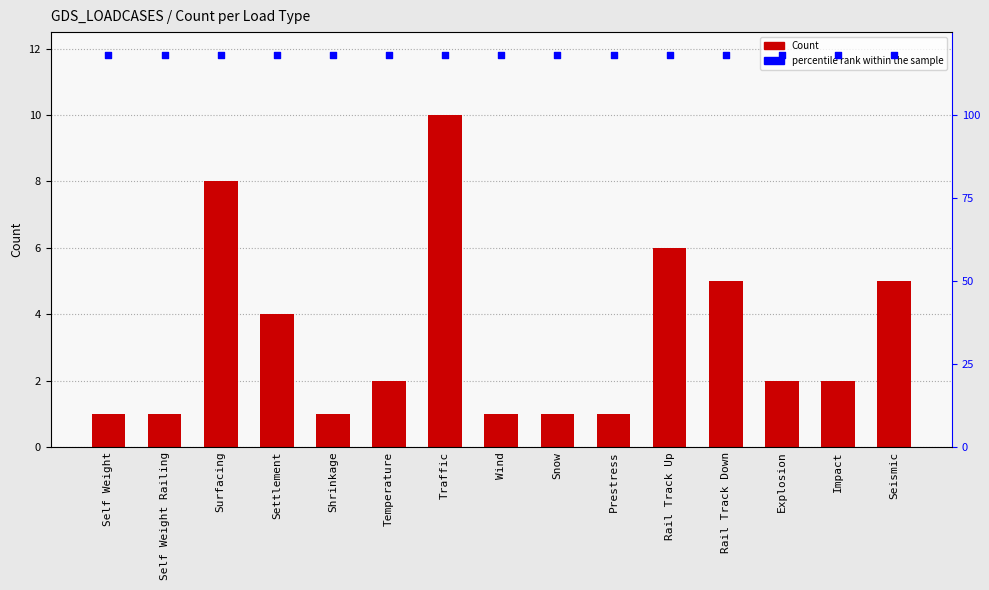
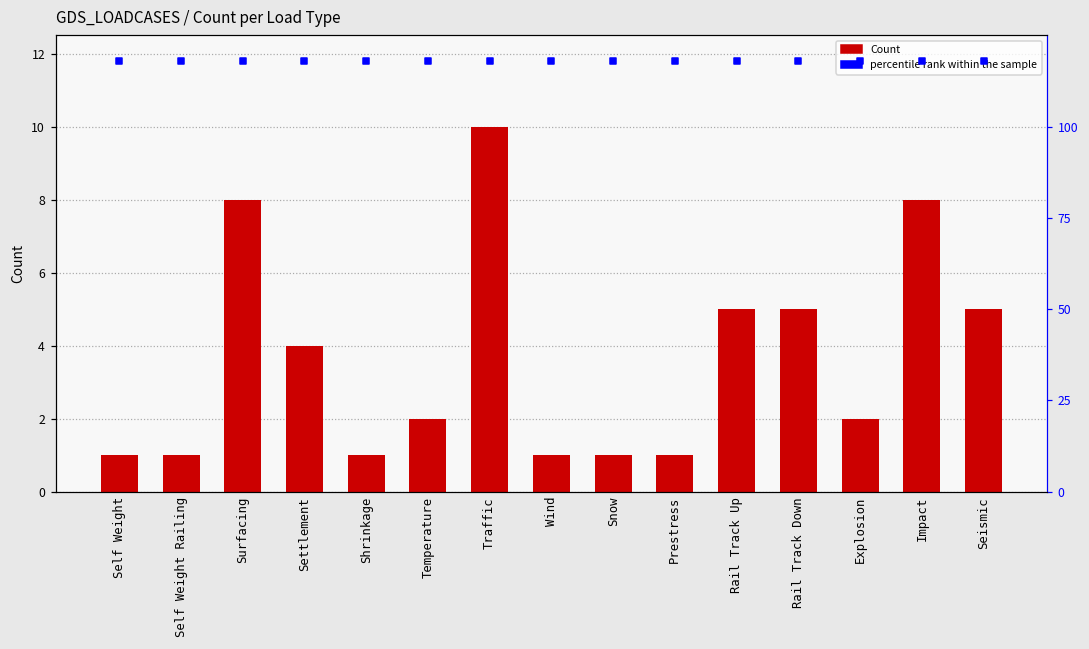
Count, Rail Track Up: 6 -> 5
Count, Impact: 2 -> 8
